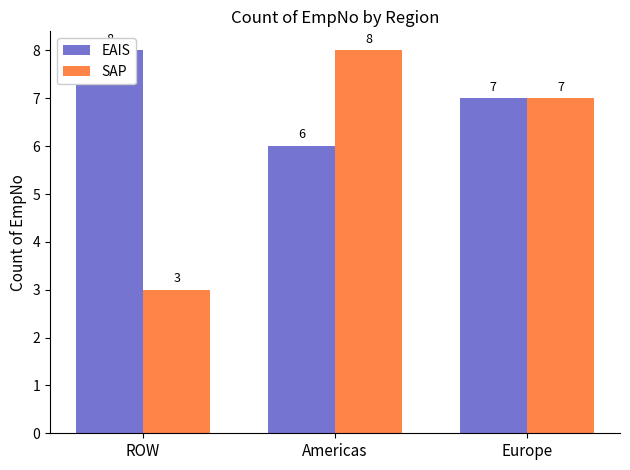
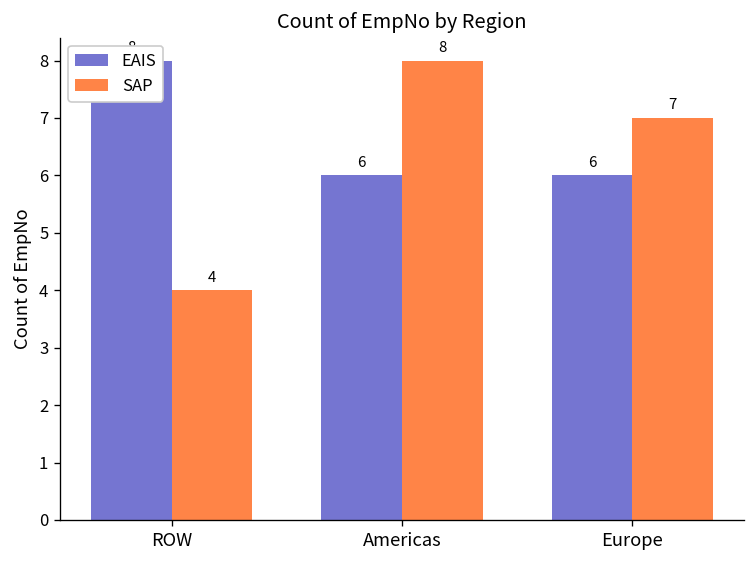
SAP, ROW: 3 -> 4
EAIS, Europe: 7 -> 6
